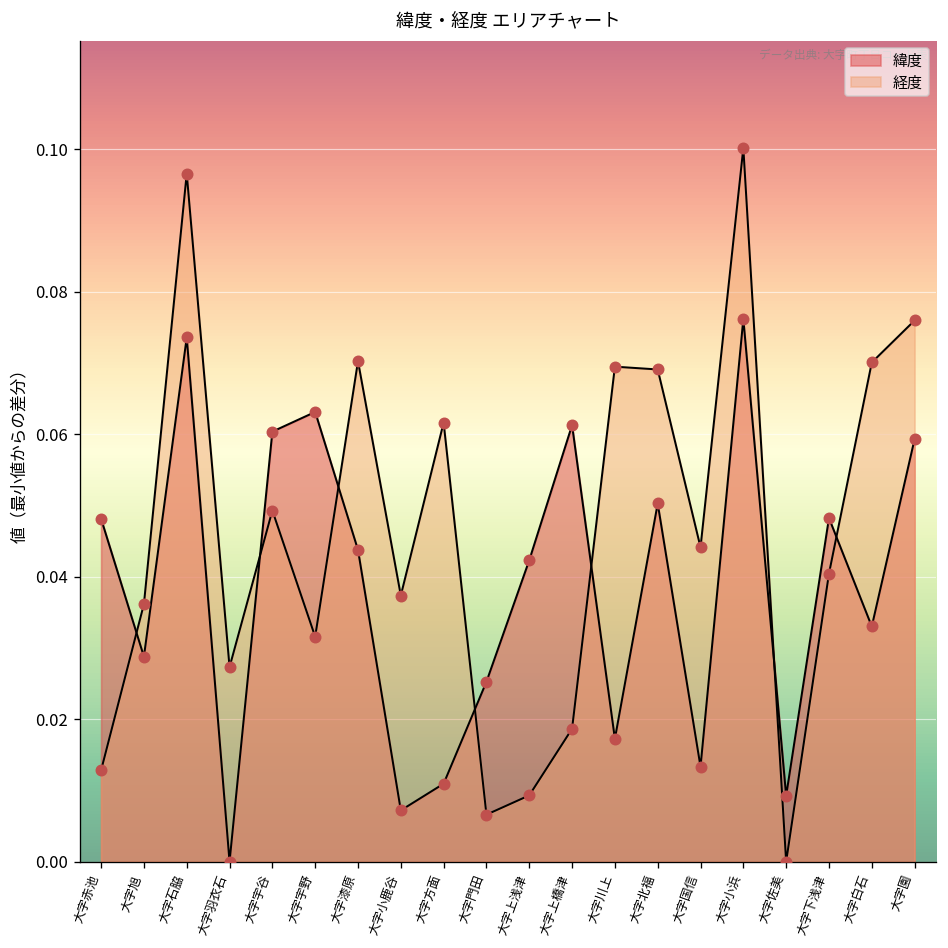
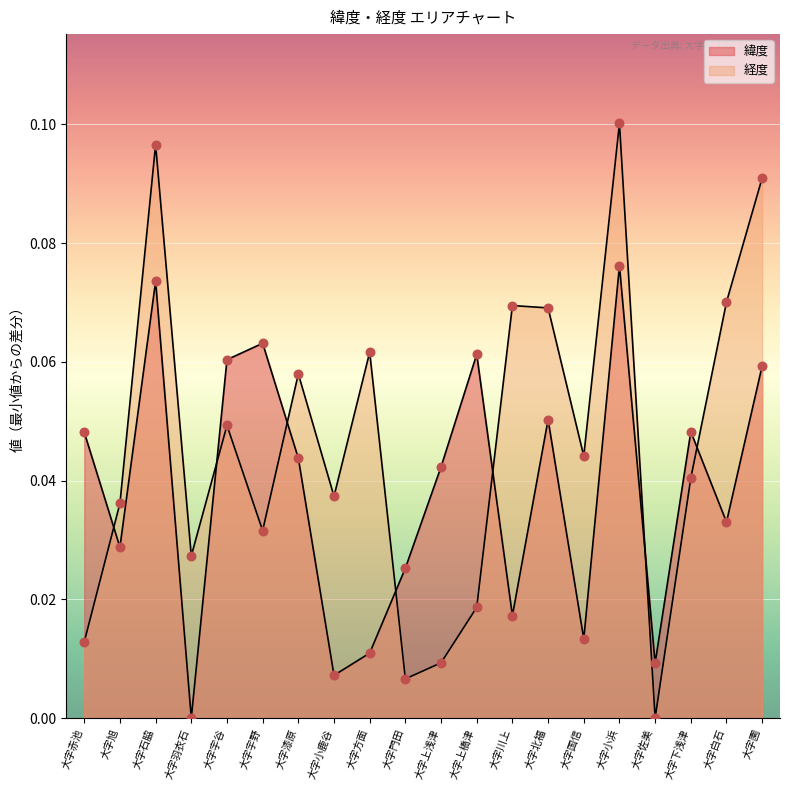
経度, 大字漆原: 0.070 -> 0.058
経度, 大字園: 0.076 -> 0.091
